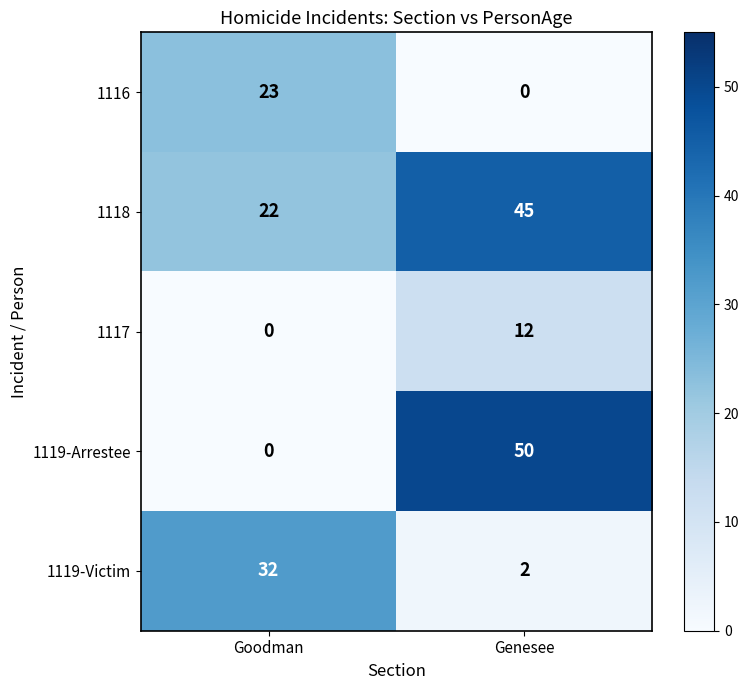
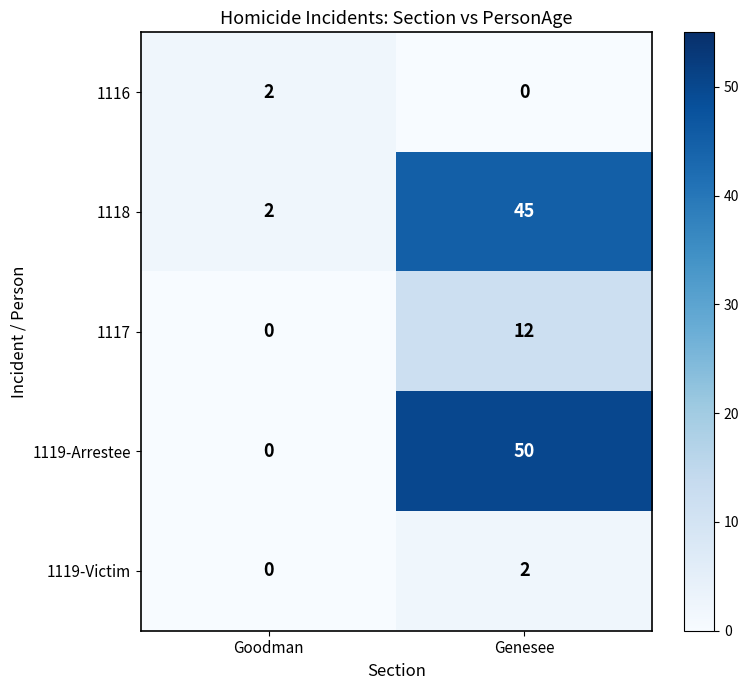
1116, Goodman: 23 -> 2
1118, Goodman: 22 -> 2
1119-Victim, Goodman: 32 -> 0
